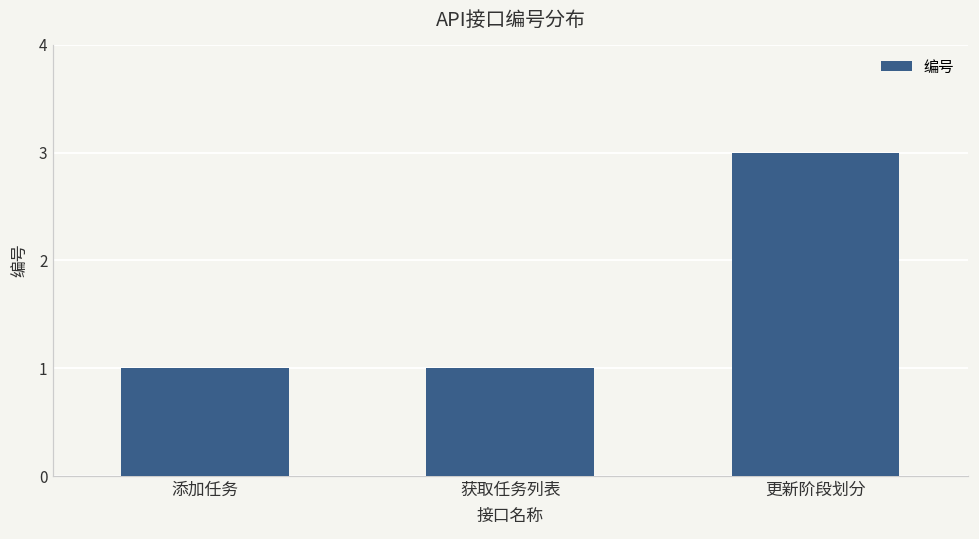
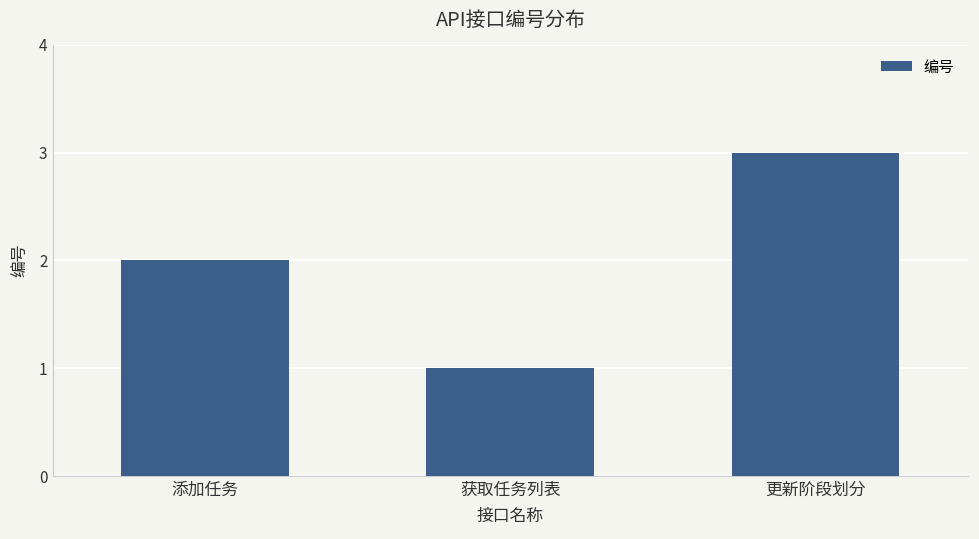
添加任务: 1 -> 2
